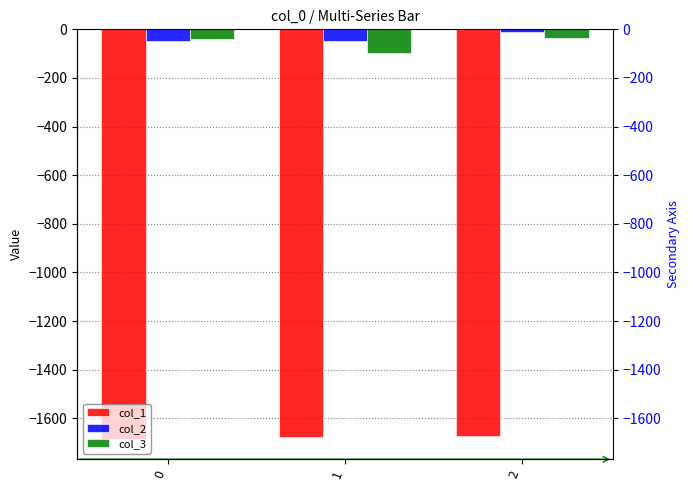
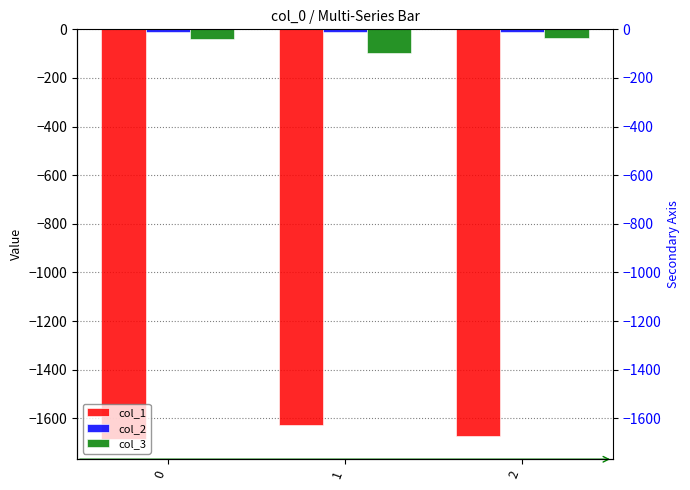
col_2, 0: -50 -> -10
col_1, 1: -1680 -> -1630
col_2, 1: -50 -> -10
